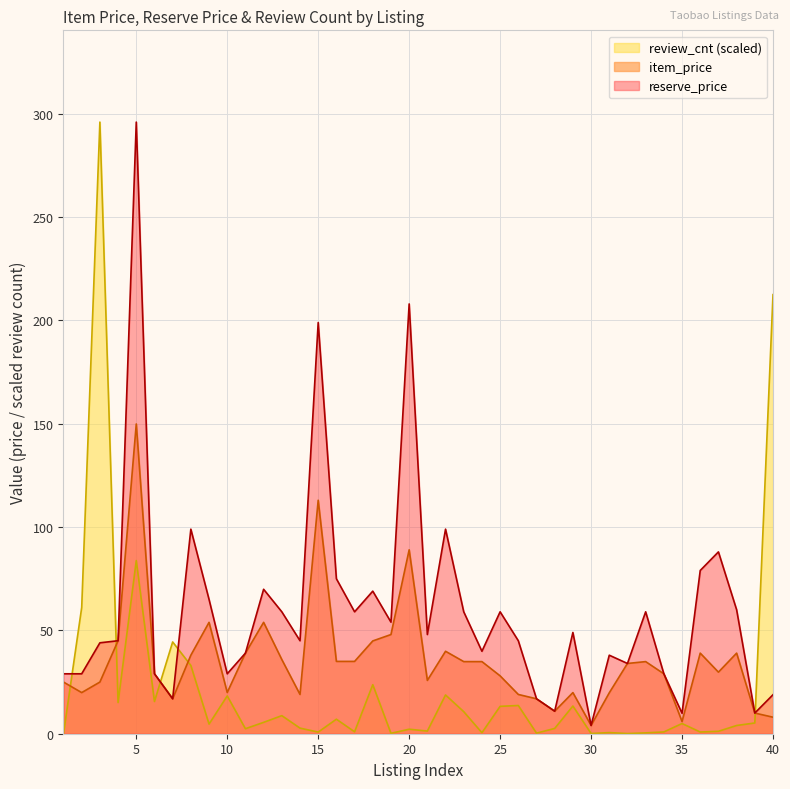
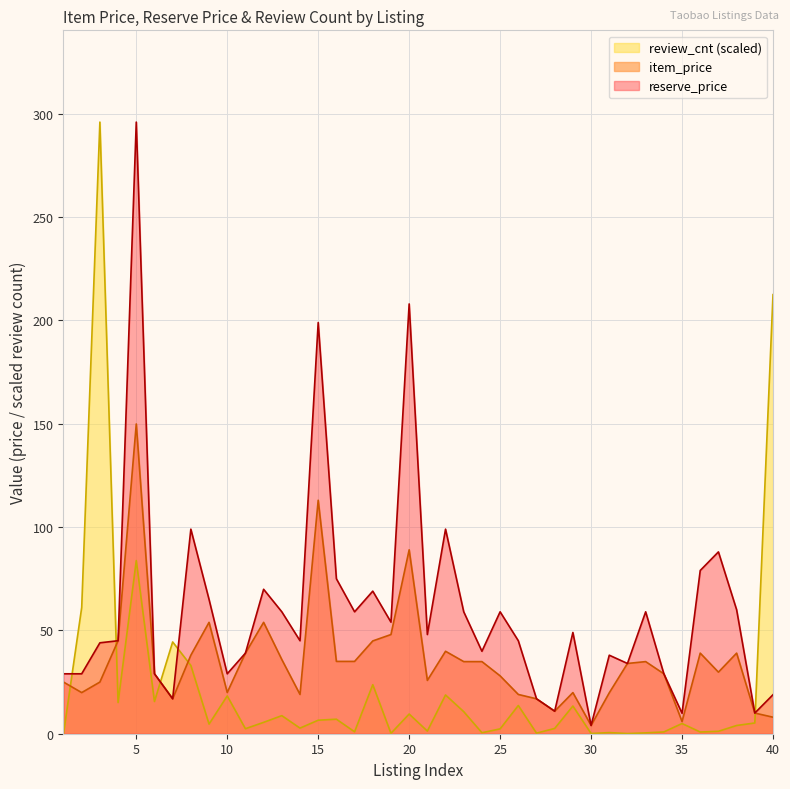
review_cnt (scaled), 15: 1 -> 7
review_cnt (scaled), 20: 2 -> 10
review_cnt (scaled), 25: 13 -> 2
